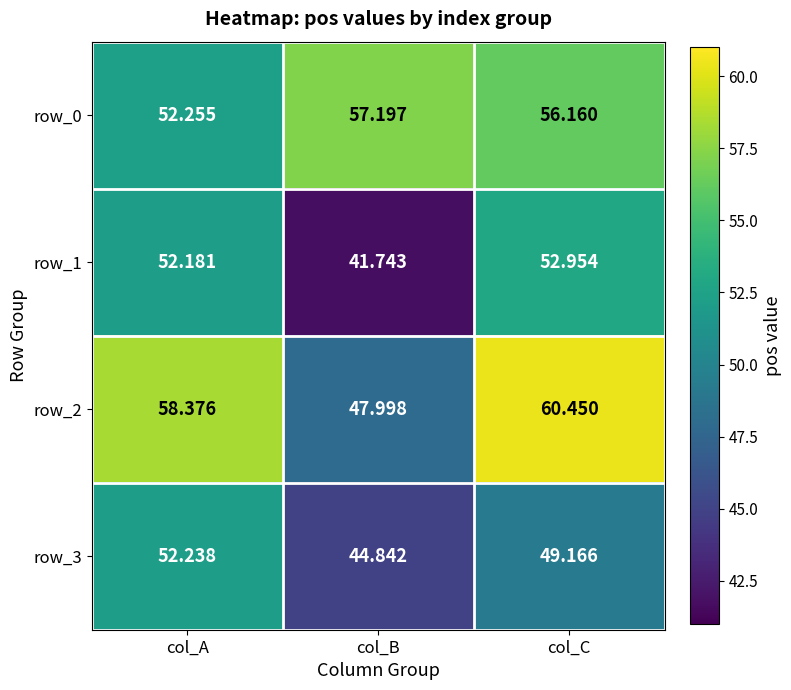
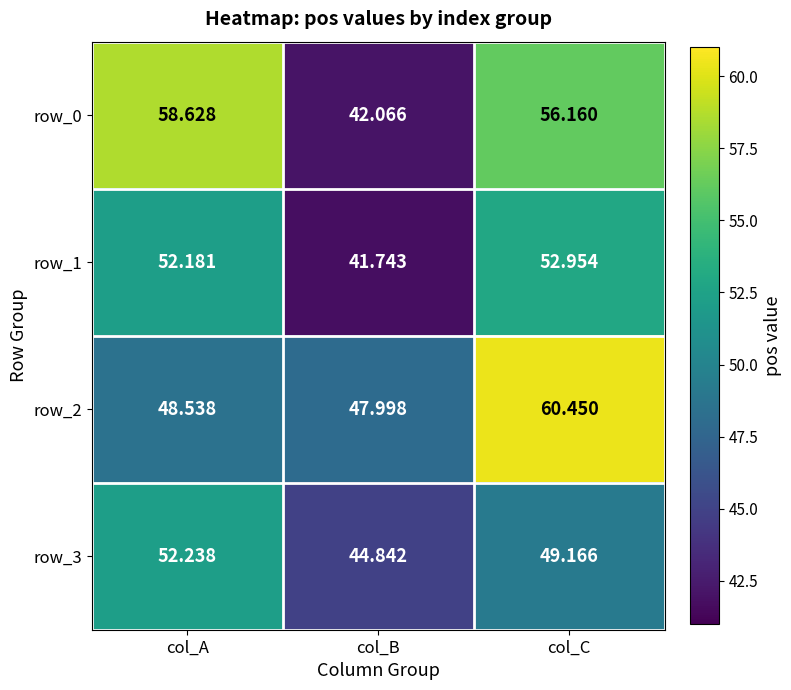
row_0, col_A: 52.255 -> 58.628
row_0, col_B: 57.197 -> 42.066
row_2, col_A: 58.376 -> 48.538
